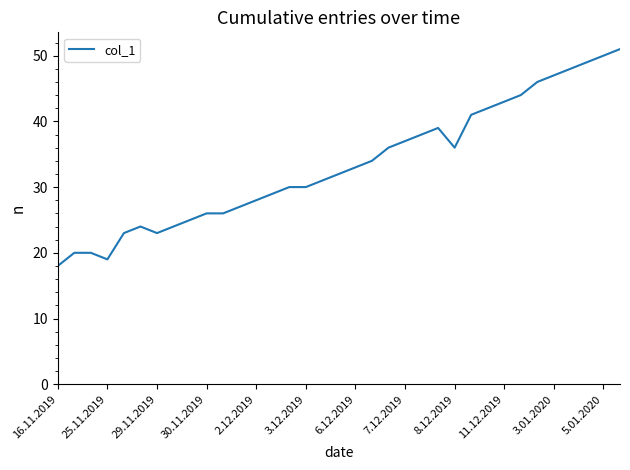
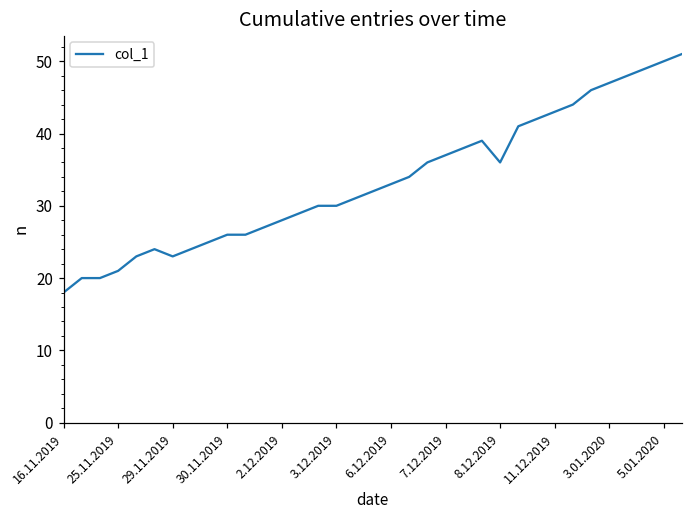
25.11.2019: 19 -> 21
